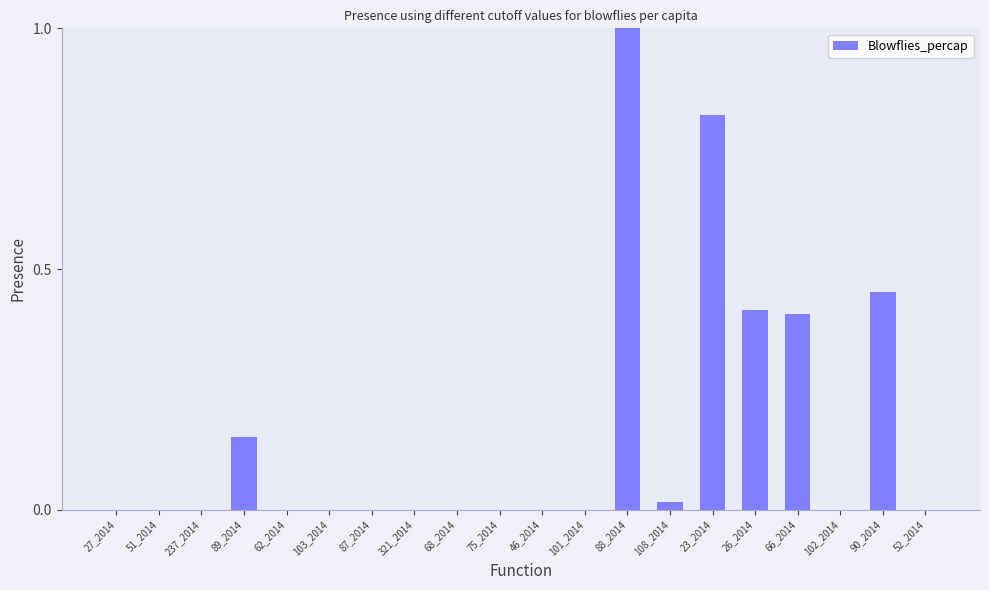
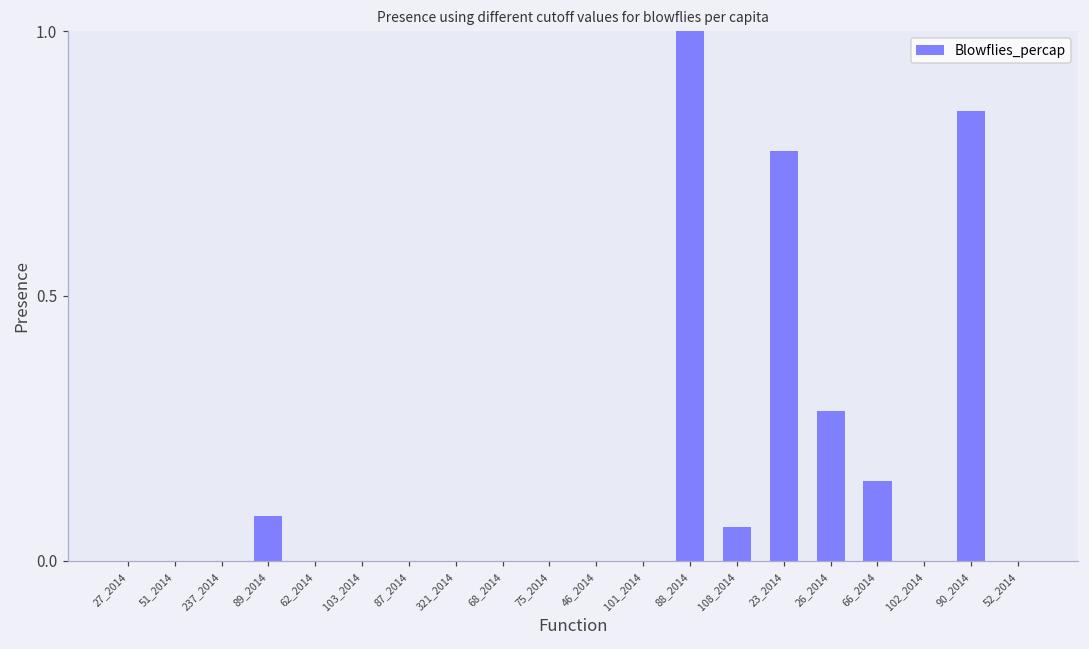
89_2014: 0.15 -> 0.08
108_2014: 0.02 -> 0.06
23_2014: 0.82 -> 0.77
26_2014: 0.42 -> 0.28
66_2014: 0.41 -> 0.15
90_2014: 0.45 -> 0.85
